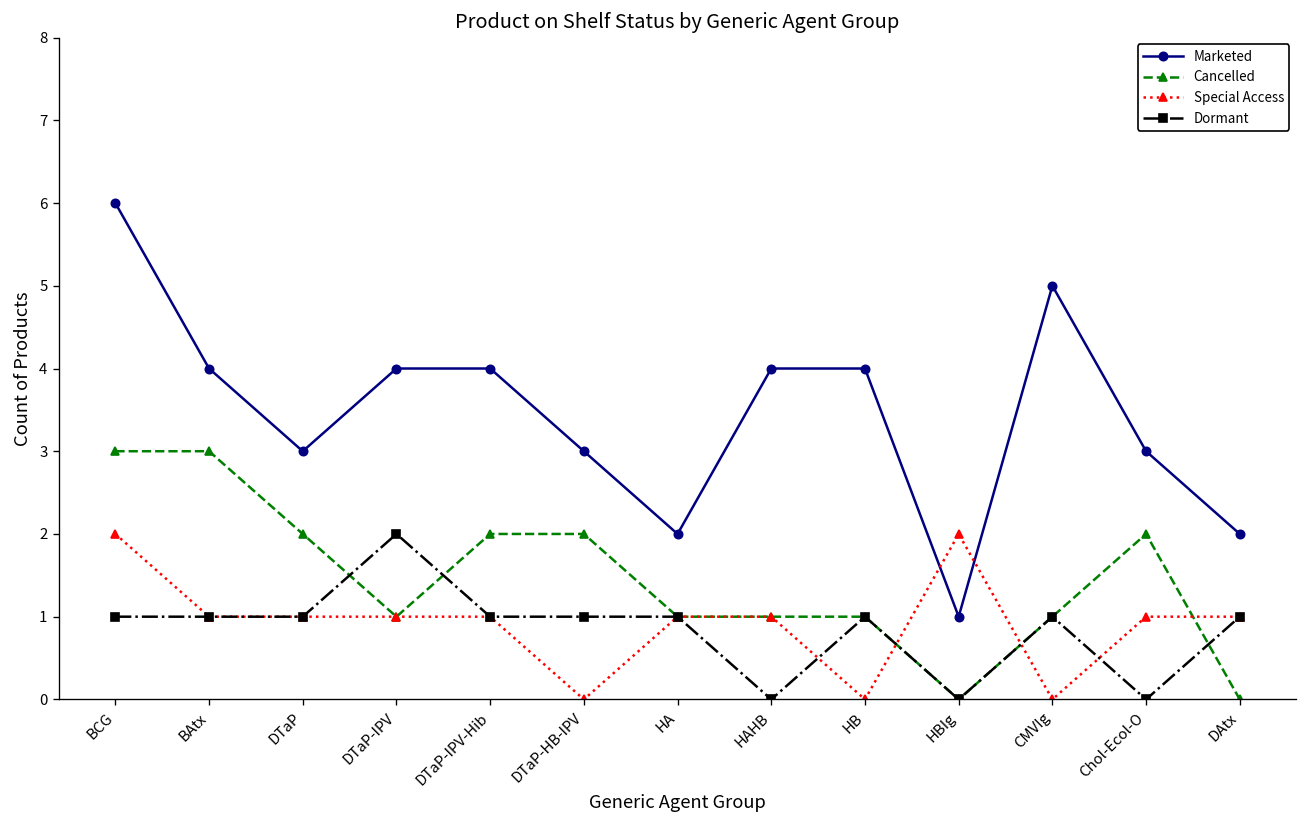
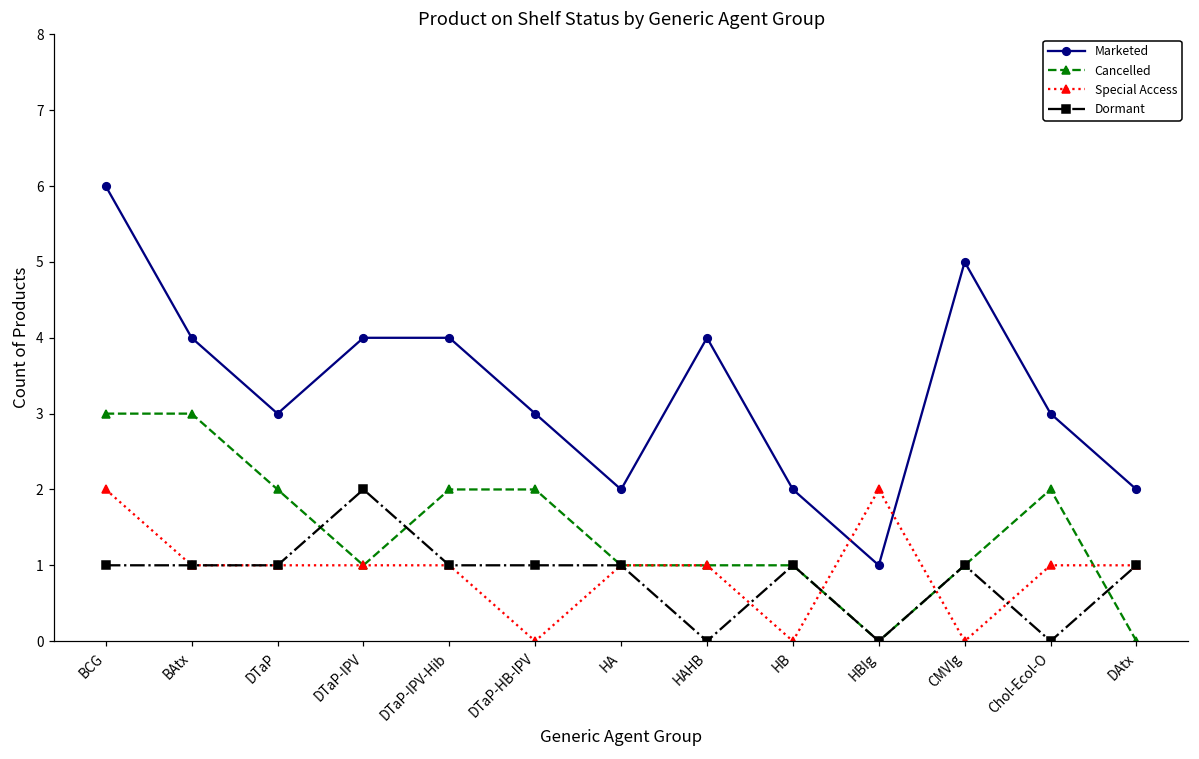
Marketed, HB: 4 -> 2
